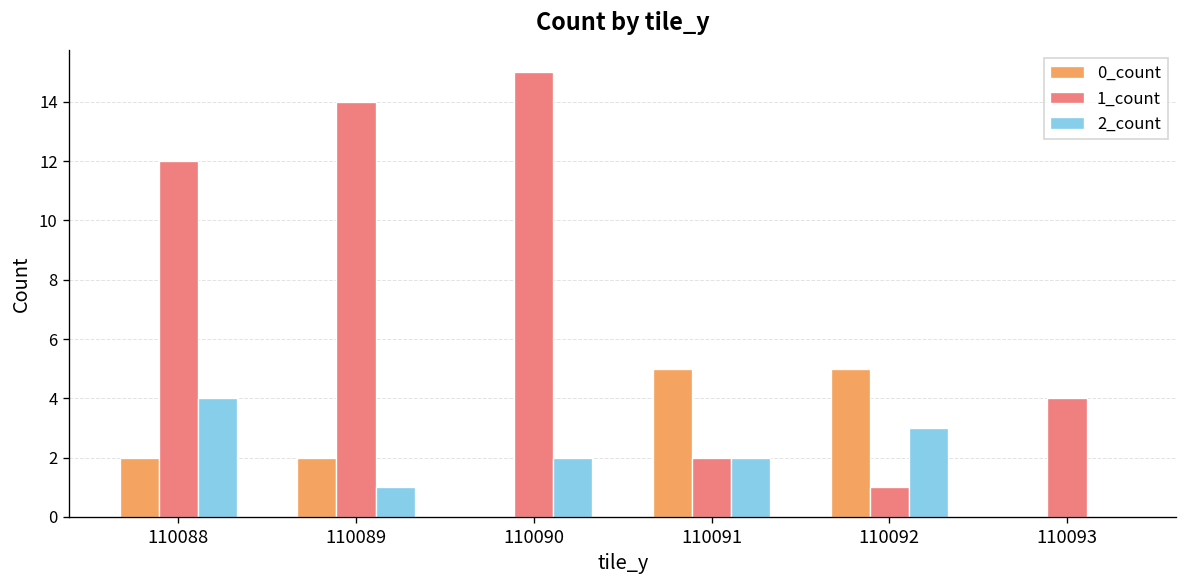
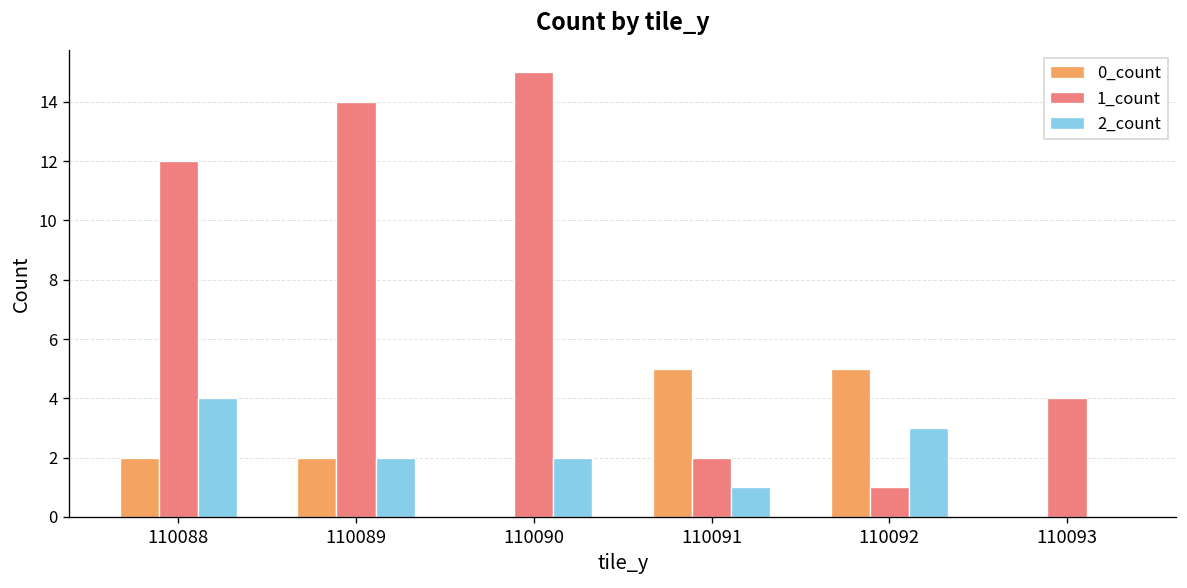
2_count, 110089: 1 -> 2
2_count, 110091: 2 -> 1
